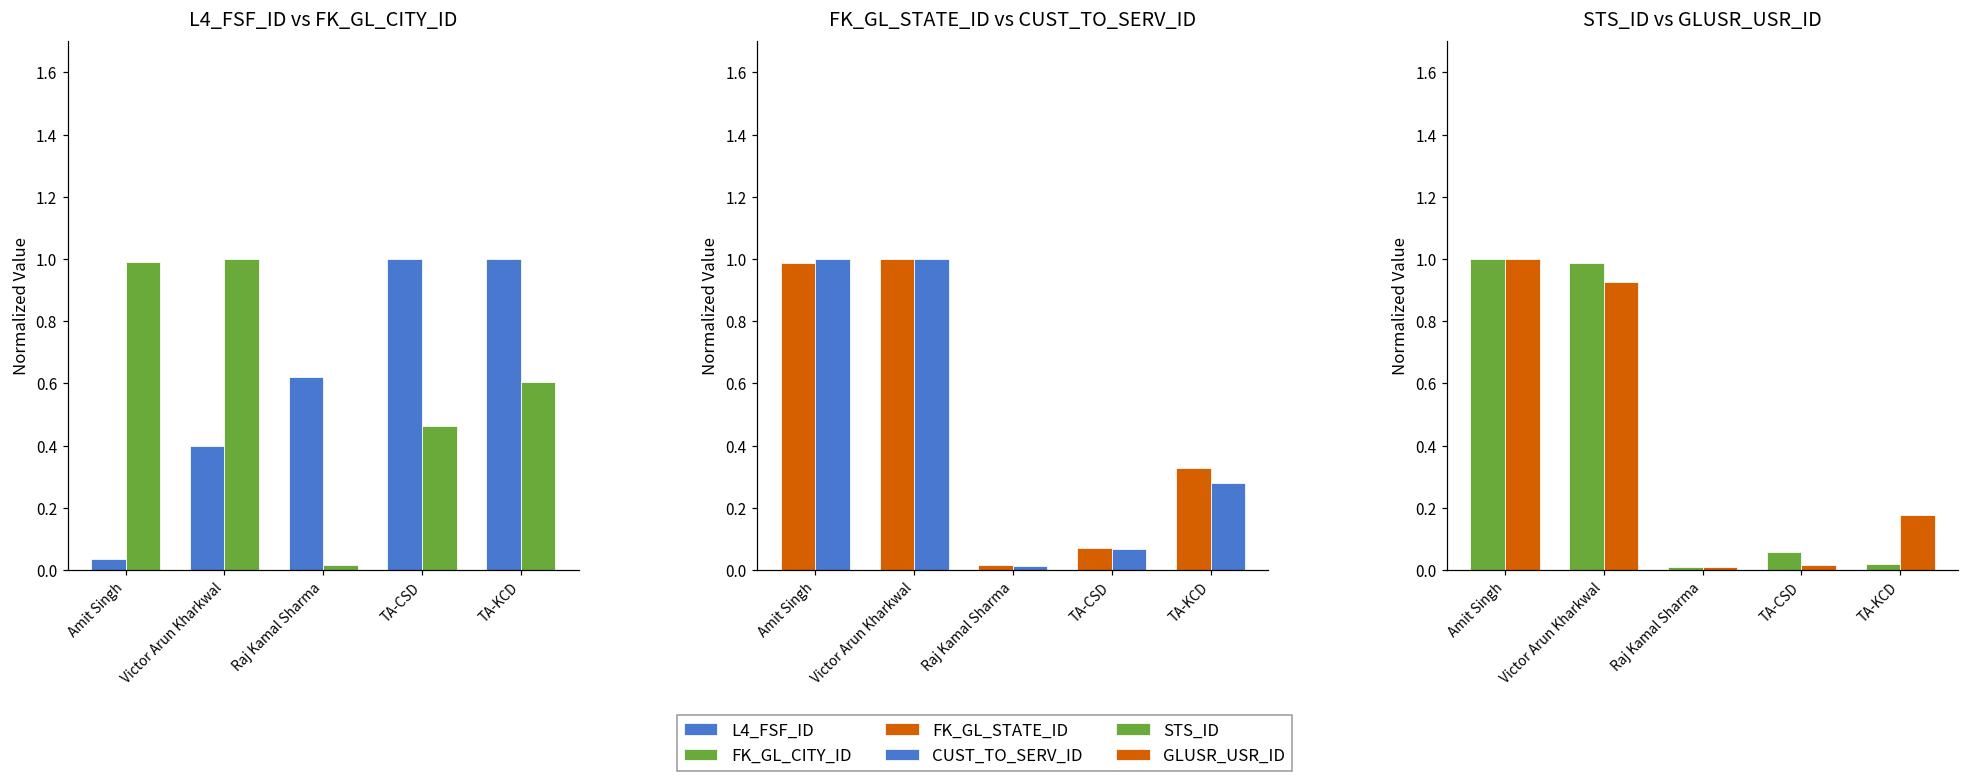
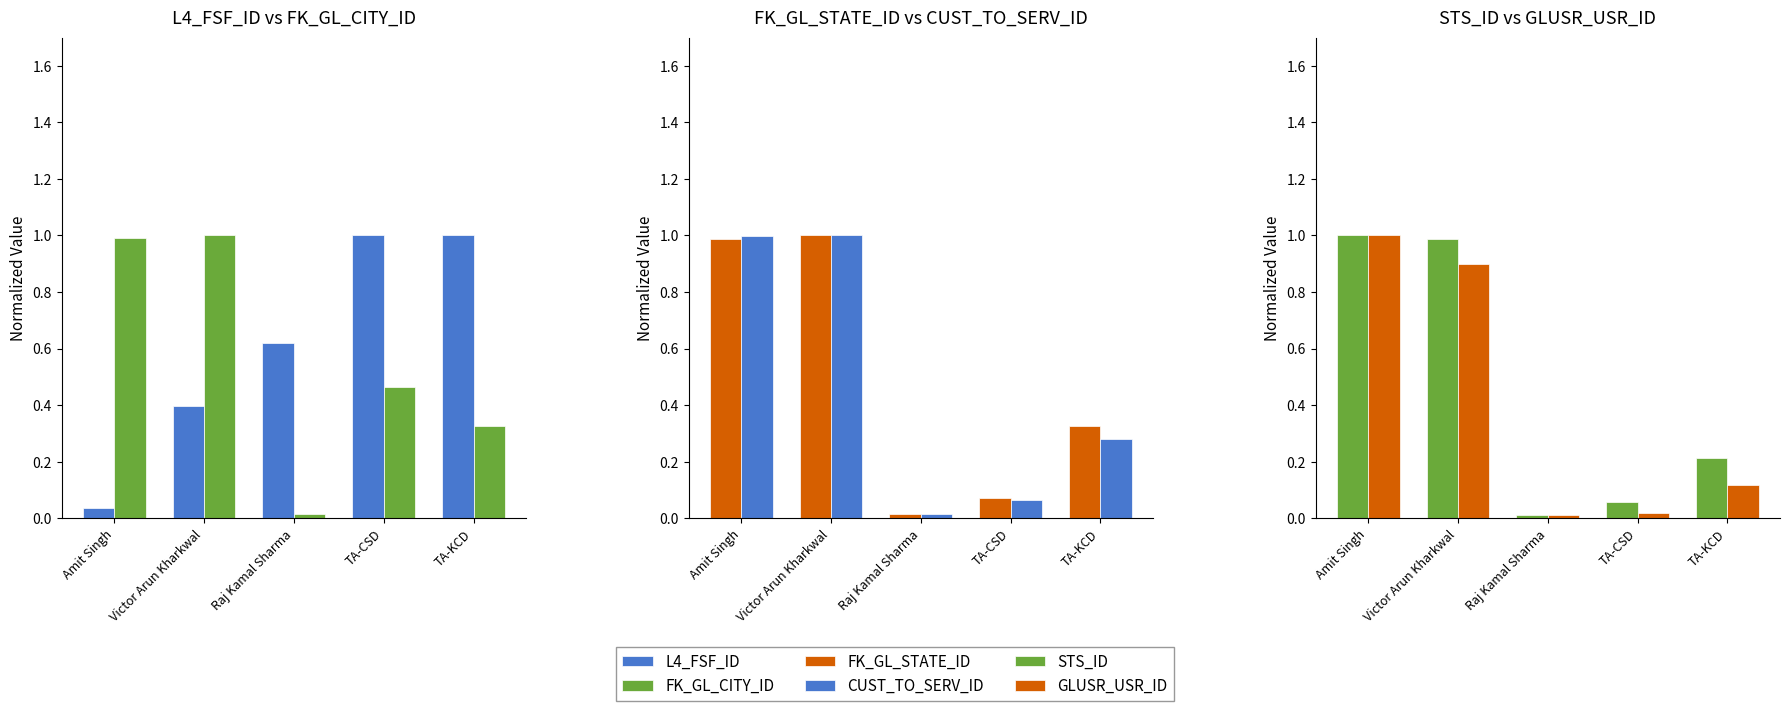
L4_FSF_ID vs FK_GL_CITY_ID, FK_GL_CITY_ID, TA-KCD: 0.61 -> 0.33
STS_ID vs GLUSR_USR_ID, GLUSR_USR_ID, Victor Arun Kharkwal: 0.93 -> 0.90
STS_ID vs GLUSR_USR_ID, STS_ID, TA-KCD: 0.02 -> 0.21
STS_ID vs GLUSR_USR_ID, GLUSR_USR_ID, TA-KCD: 0.18 -> 0.12
